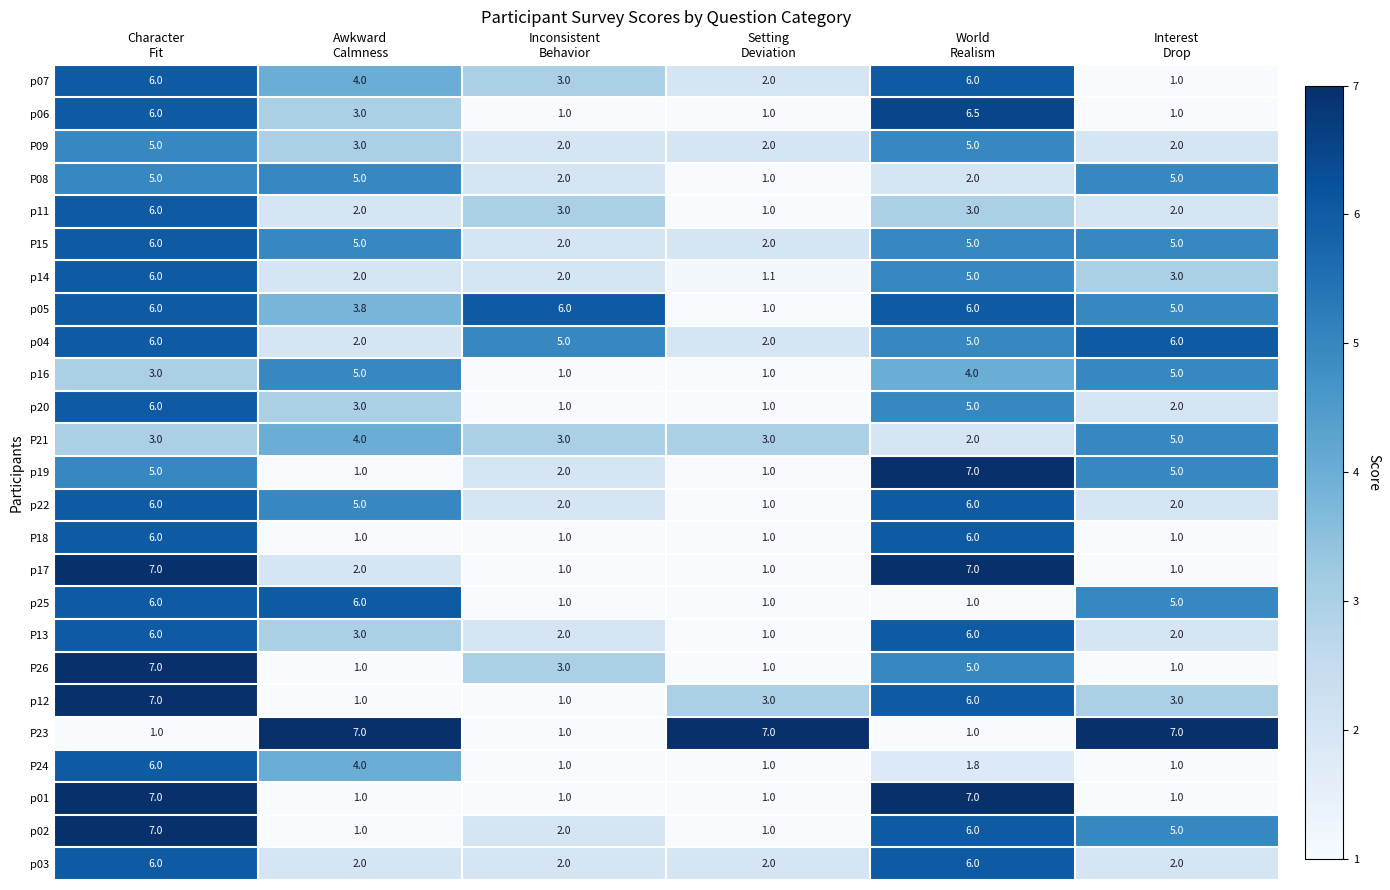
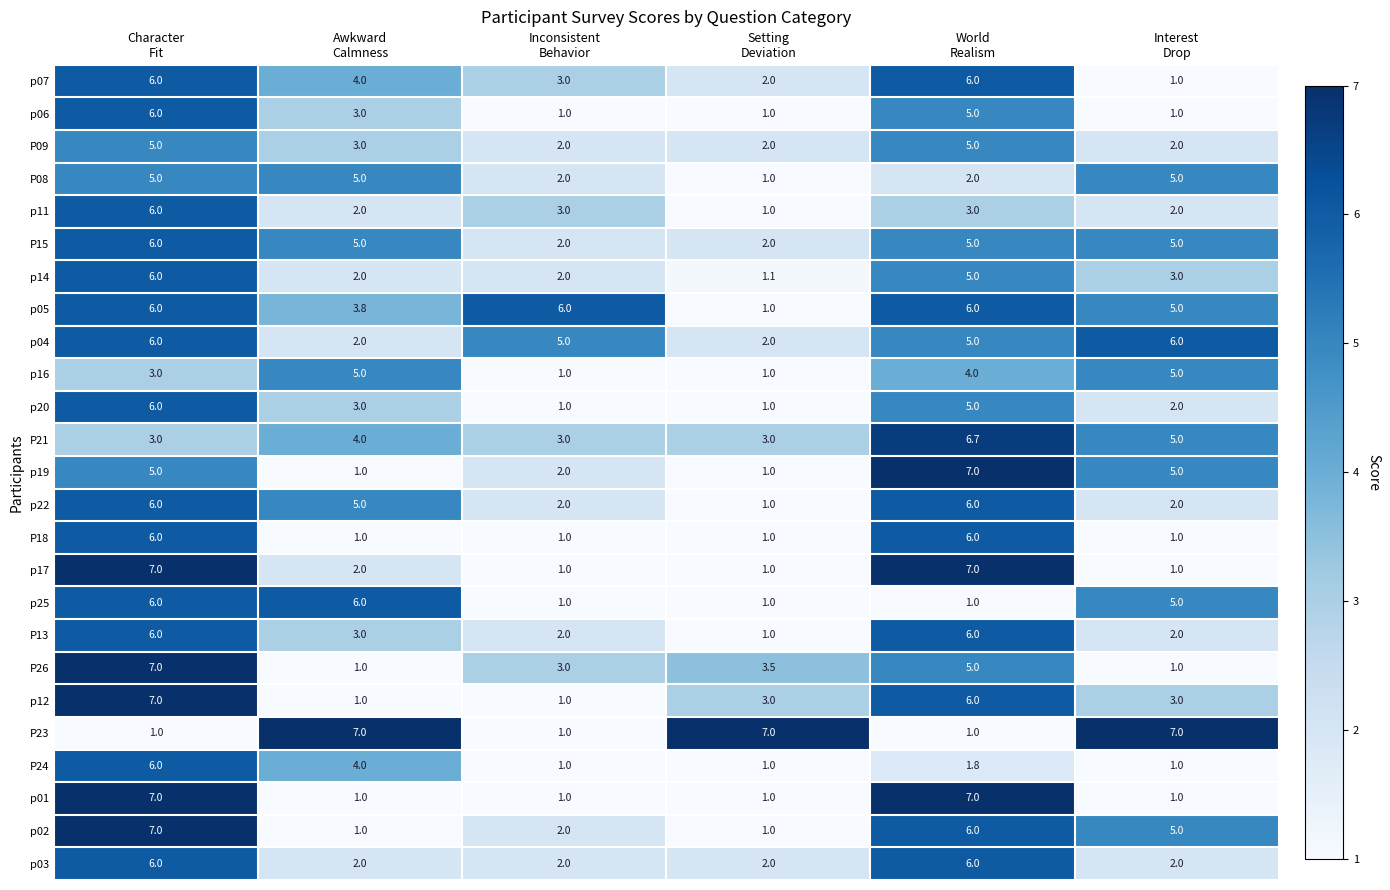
p06, World Realism: 6.5 -> 5.0
P21, World Realism: 2.0 -> 6.7
P26, Setting Deviation: 1.0 -> 3.5
